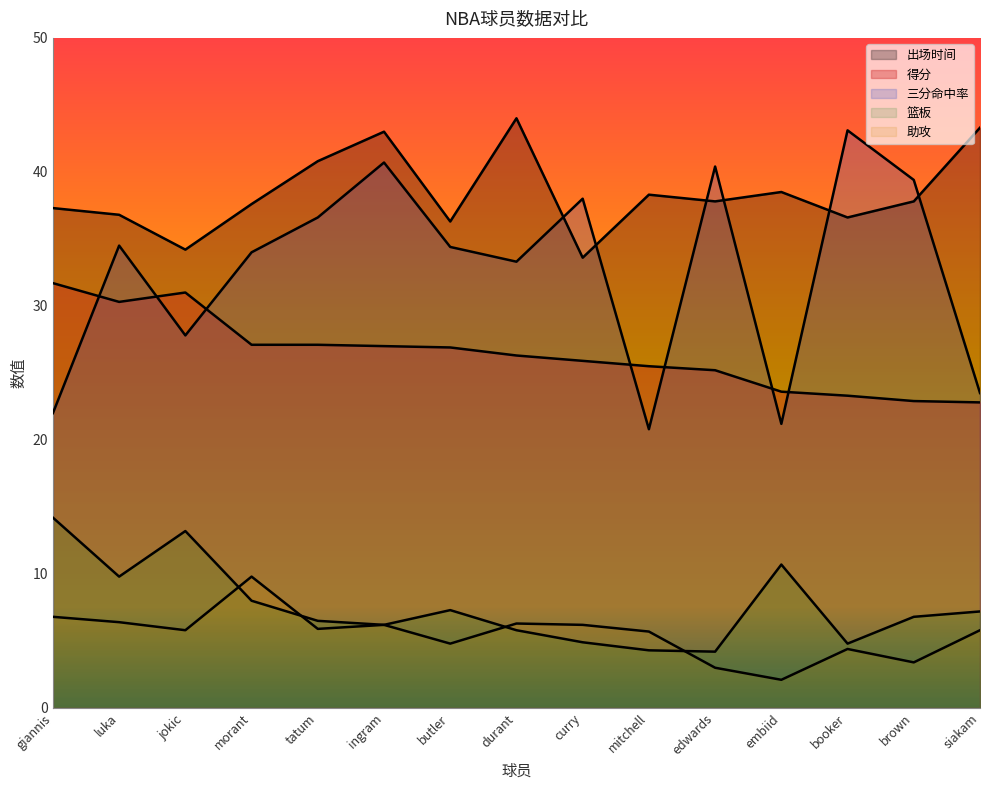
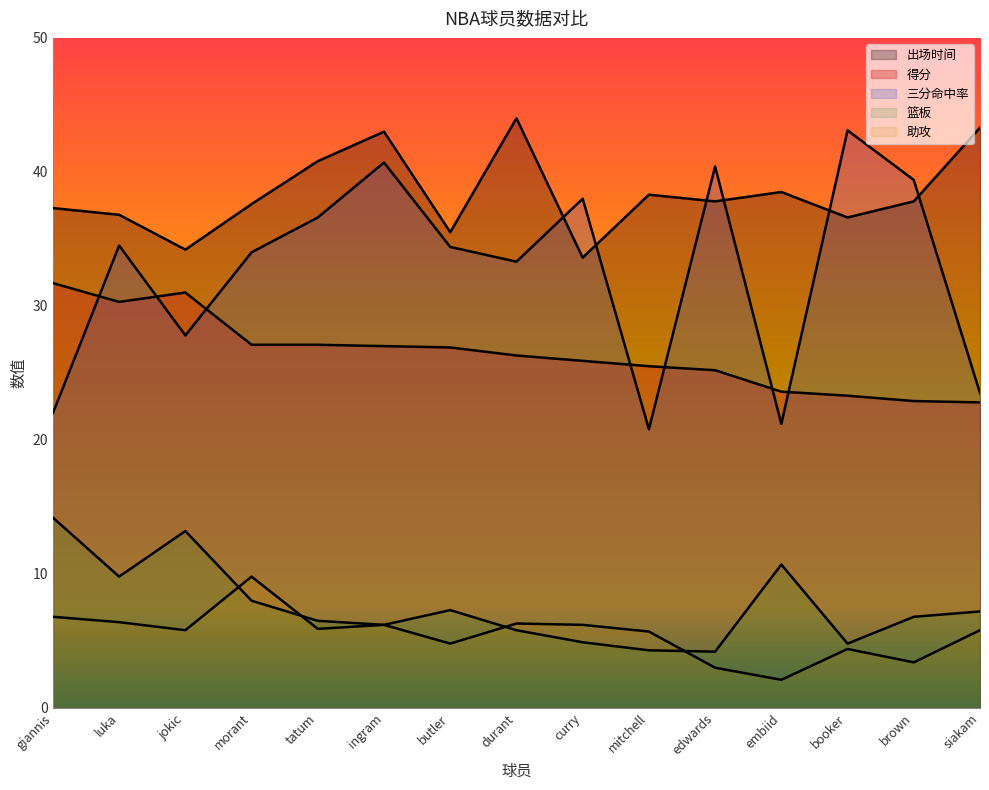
出场时间, butler: 36.3 -> 35.5
